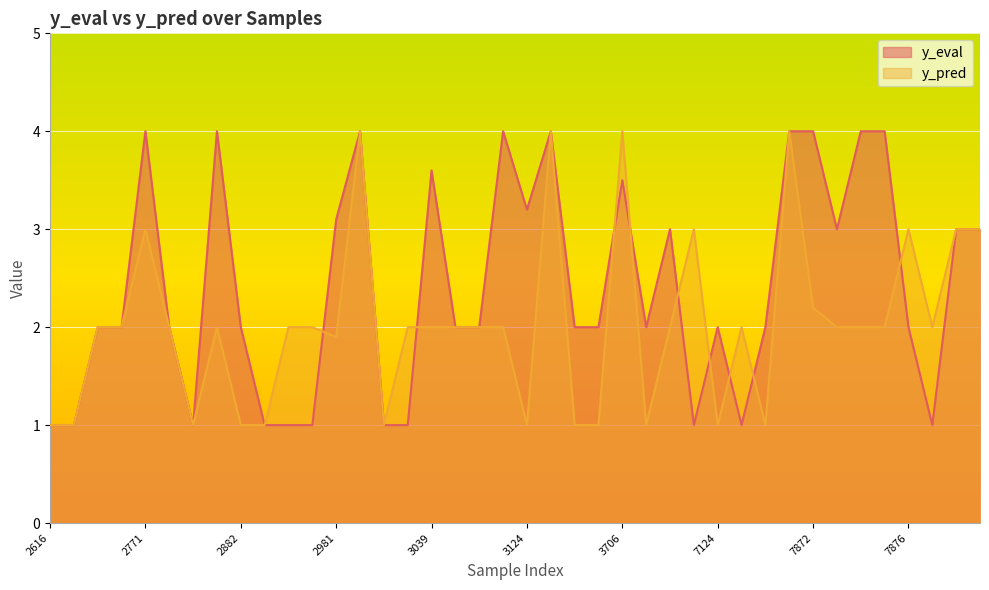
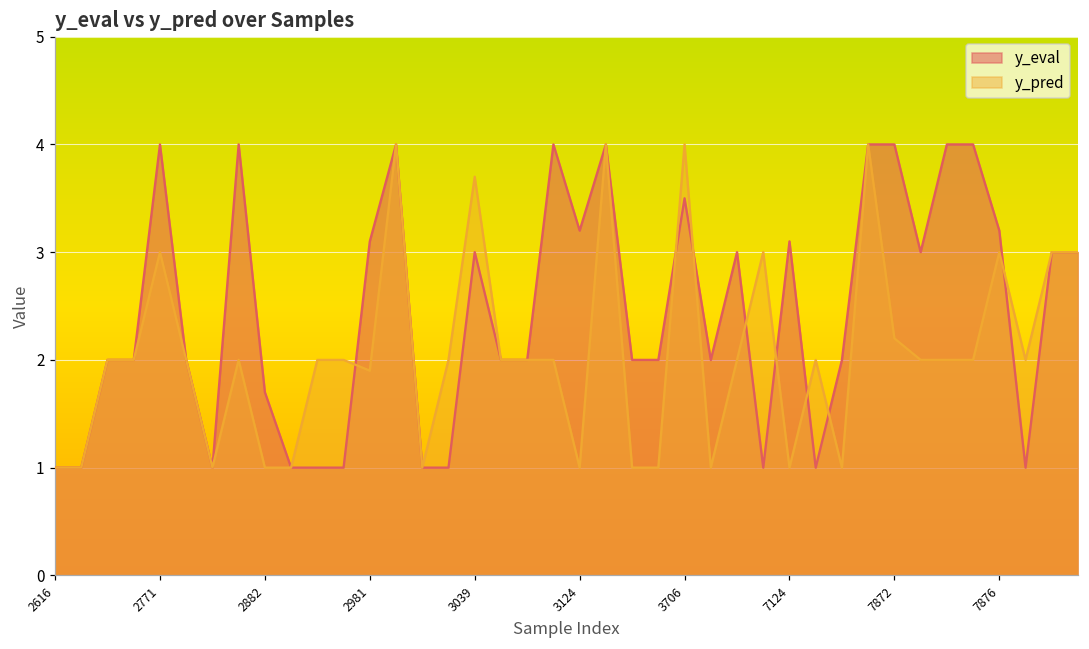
y_eval, 2882: 2.0 -> 1.7
y_eval, 3039: 3.6 -> 3.0
y_pred, 3039: 2.0 -> 3.7
y_eval, 7124: 2.0 -> 3.1
y_eval, 7876: 2.0 -> 3.2
